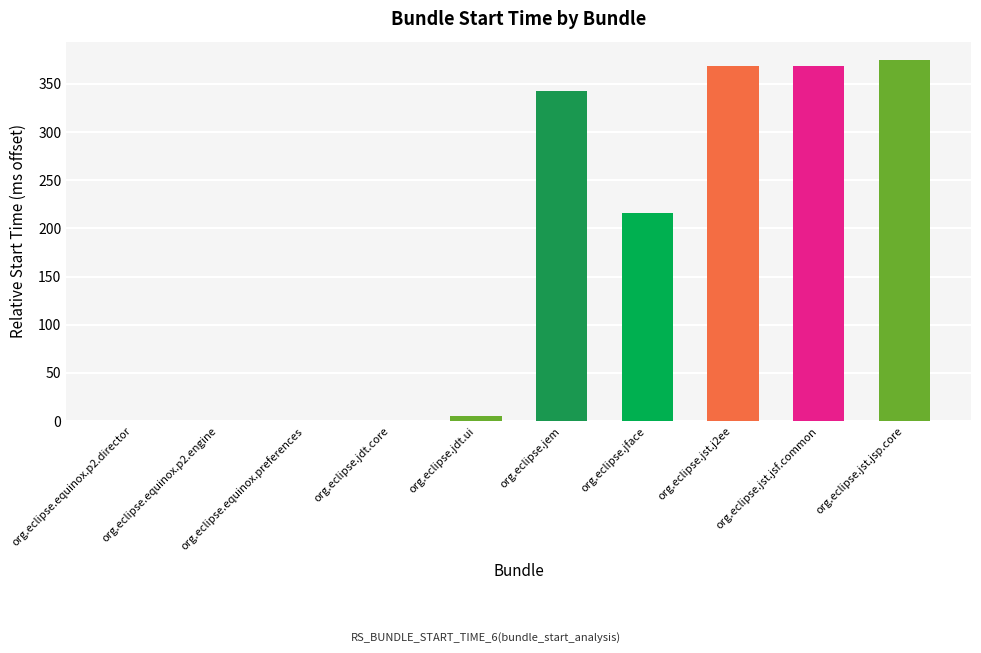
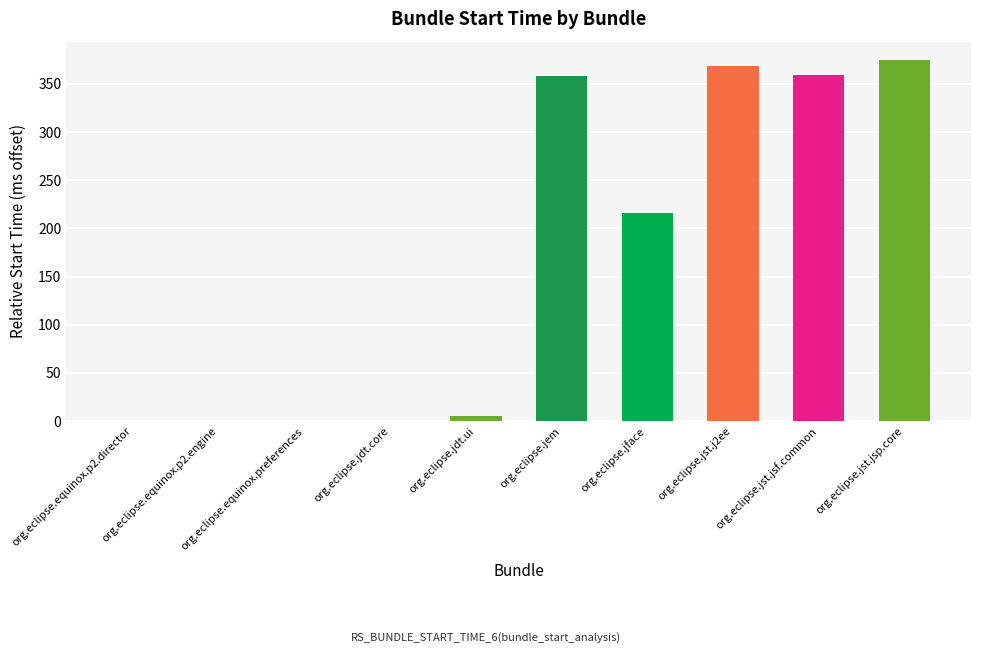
org.eclipse.jem: 340 -> 360
org.eclipse.jst.jsf.common: 370 -> 360
